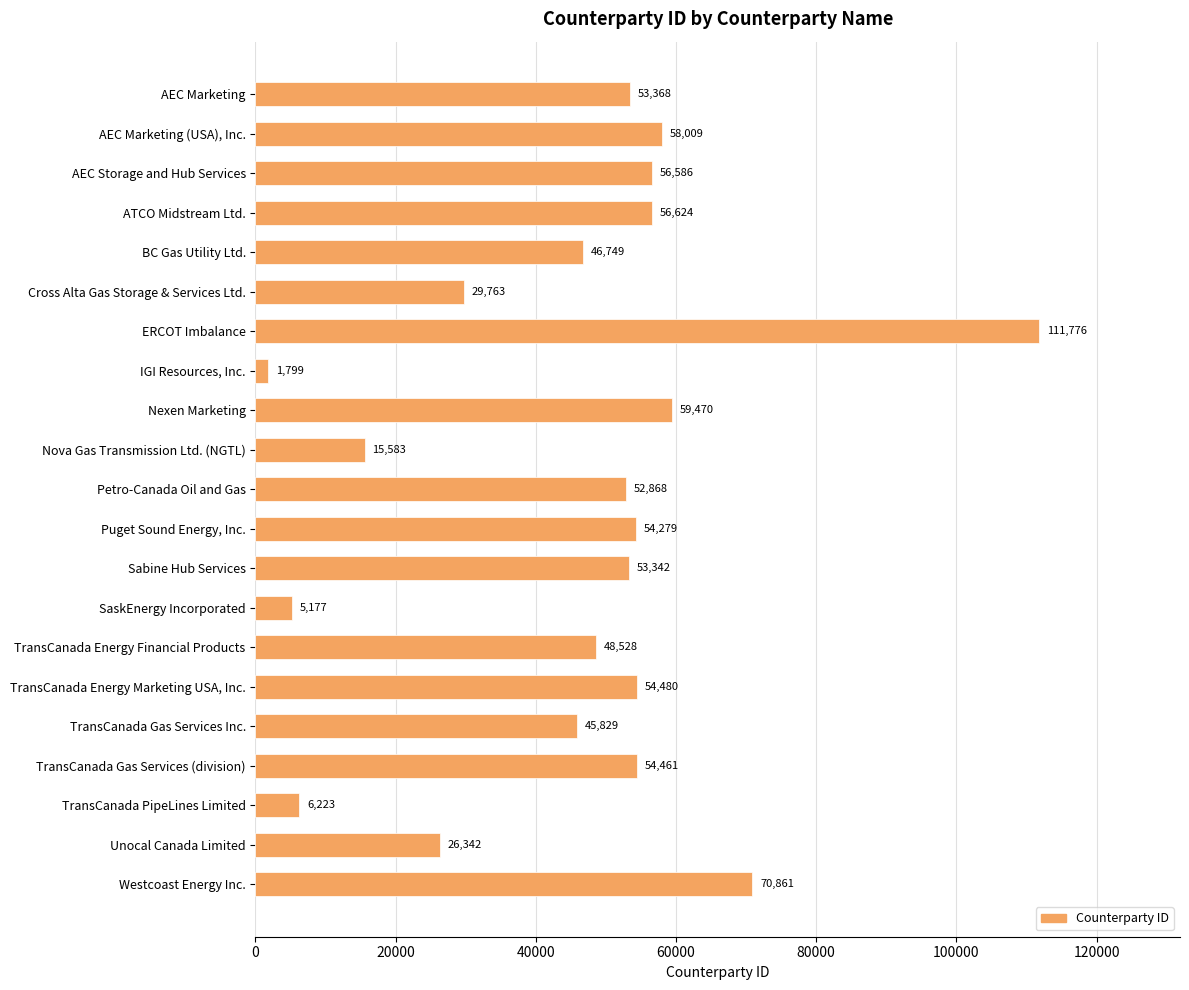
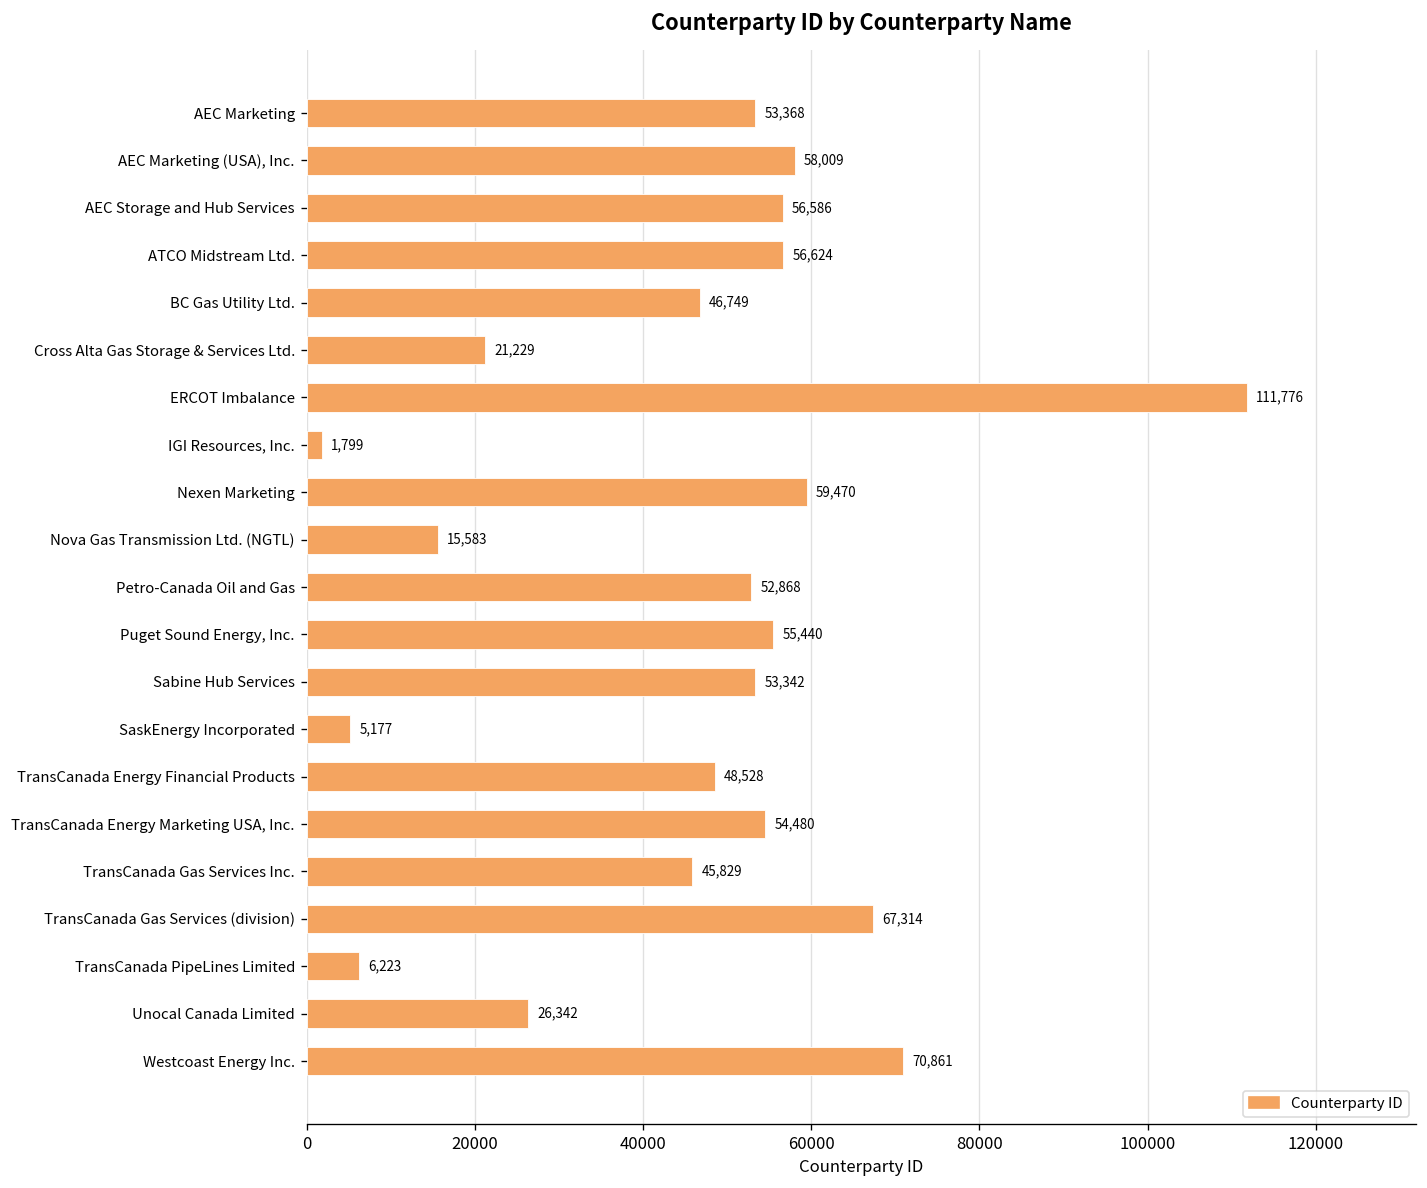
Cross Alta Gas Storage & Services Ltd.: 29,763 -> 21,229
Puget Sound Energy, Inc.: 54,279 -> 55,440
TransCanada Gas Services (division): 54,461 -> 67,314
